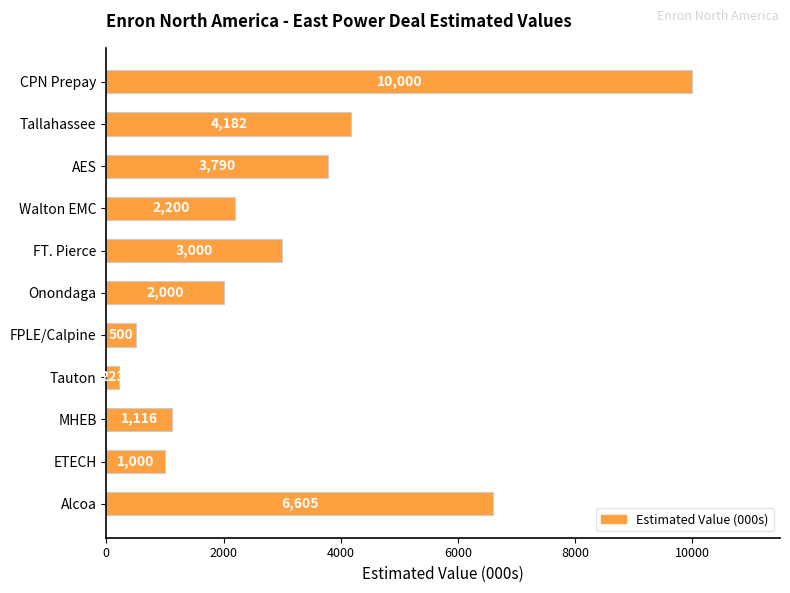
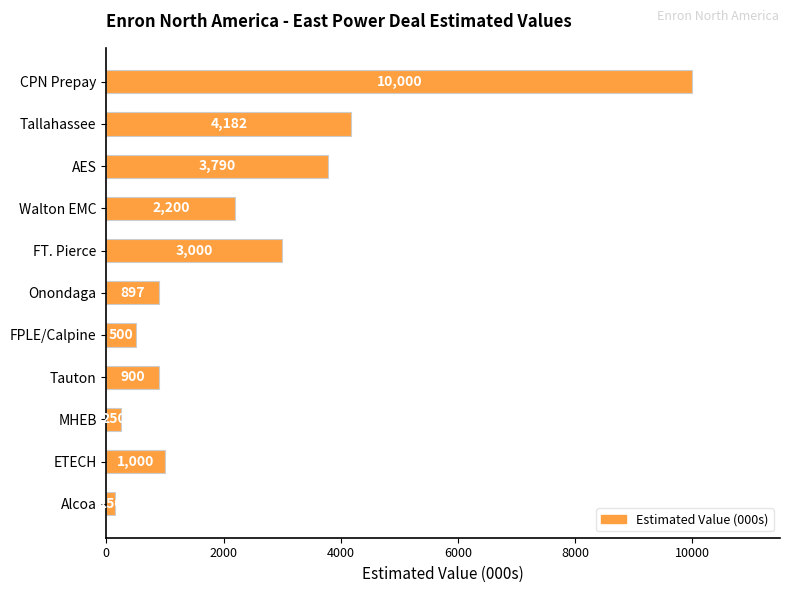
Onondaga: 2,000 -> 897
Tauton: 223 -> 900
MHEB: 1,116 -> 250
Alcoa: 6600 -> 200
